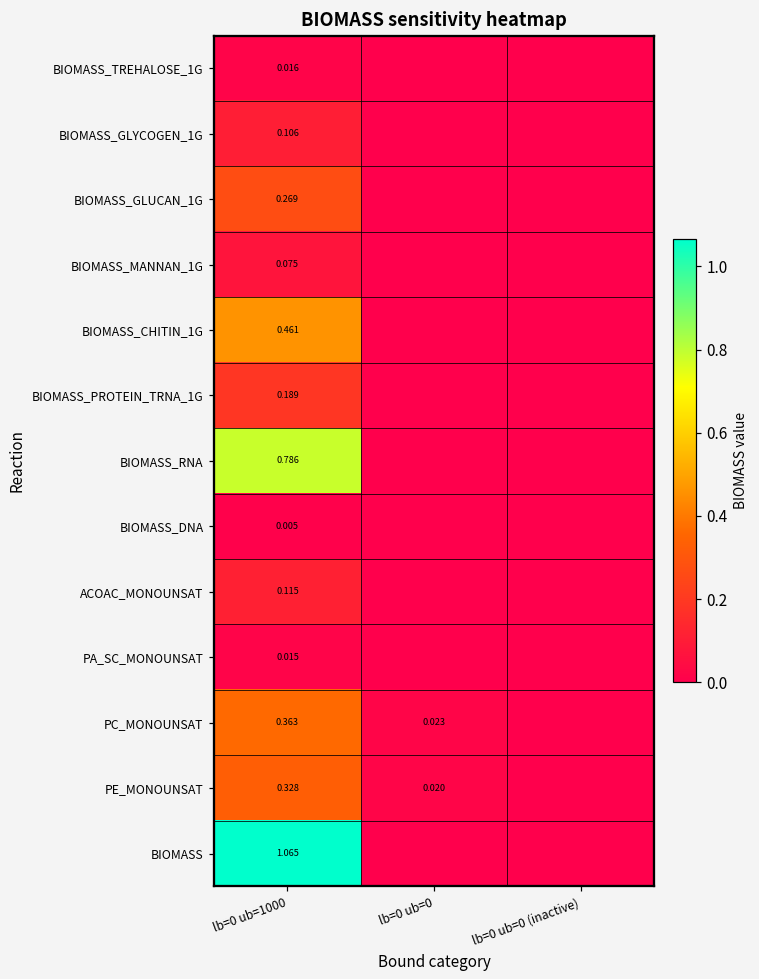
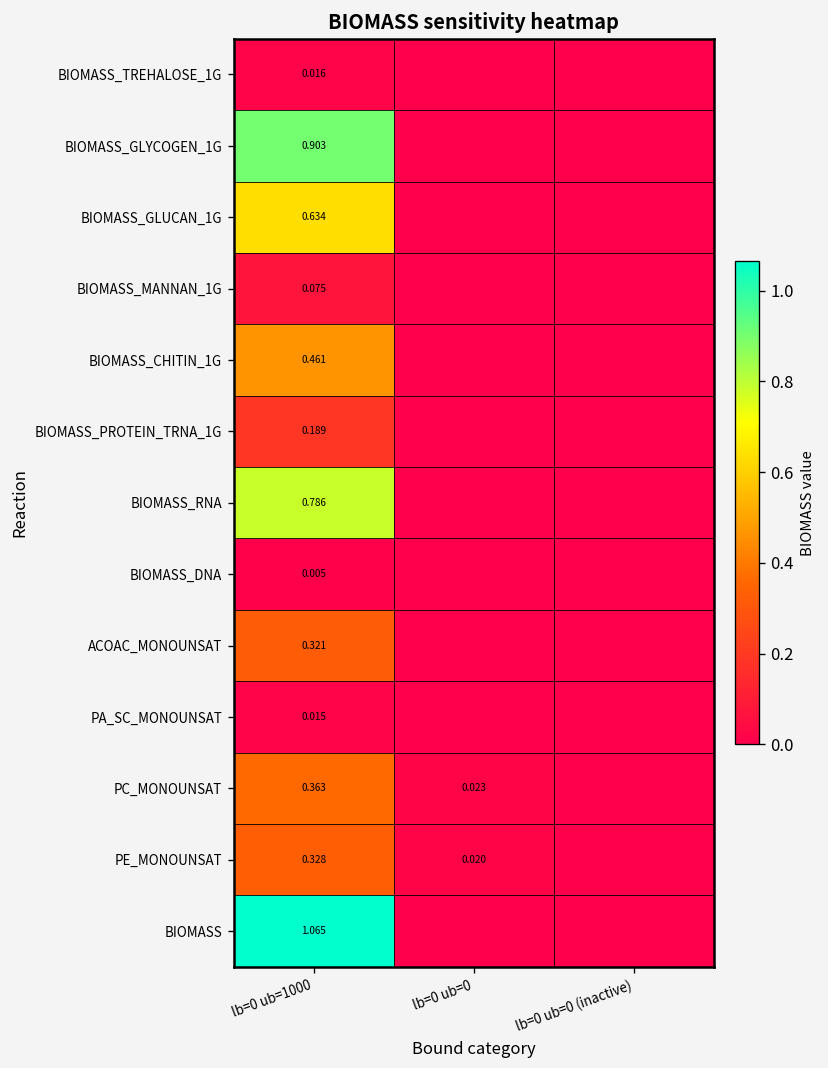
BIOMASS_GLYCOGEN_1G, lb=0 ub=1000: 0.106 -> 0.903
BIOMASS_GLUCAN_1G, lb=0 ub=1000: 0.269 -> 0.634
ACOAC_MONOUNSAT, lb=0 ub=1000: 0.115 -> 0.321
